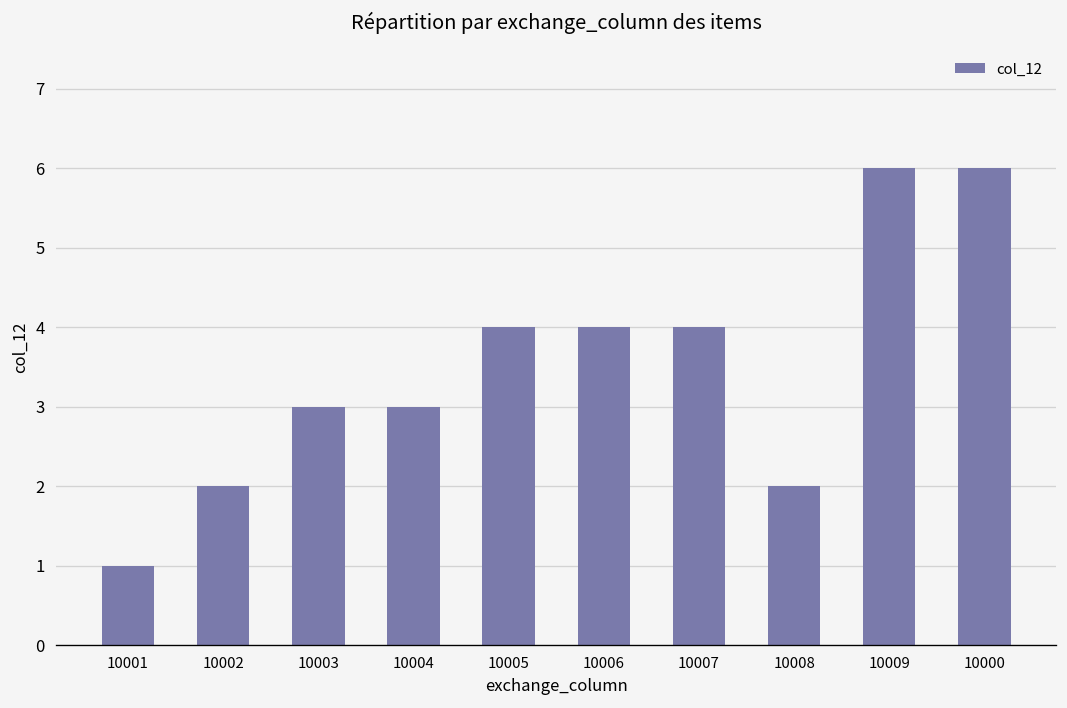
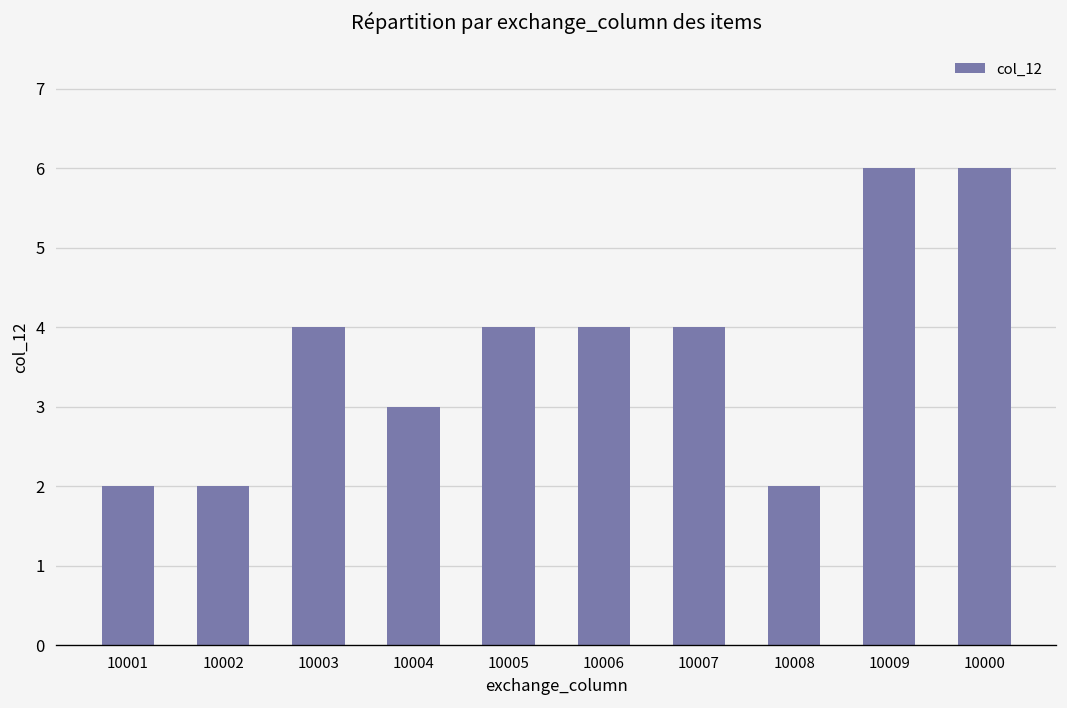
10001: 1 -> 2
10003: 3 -> 4
